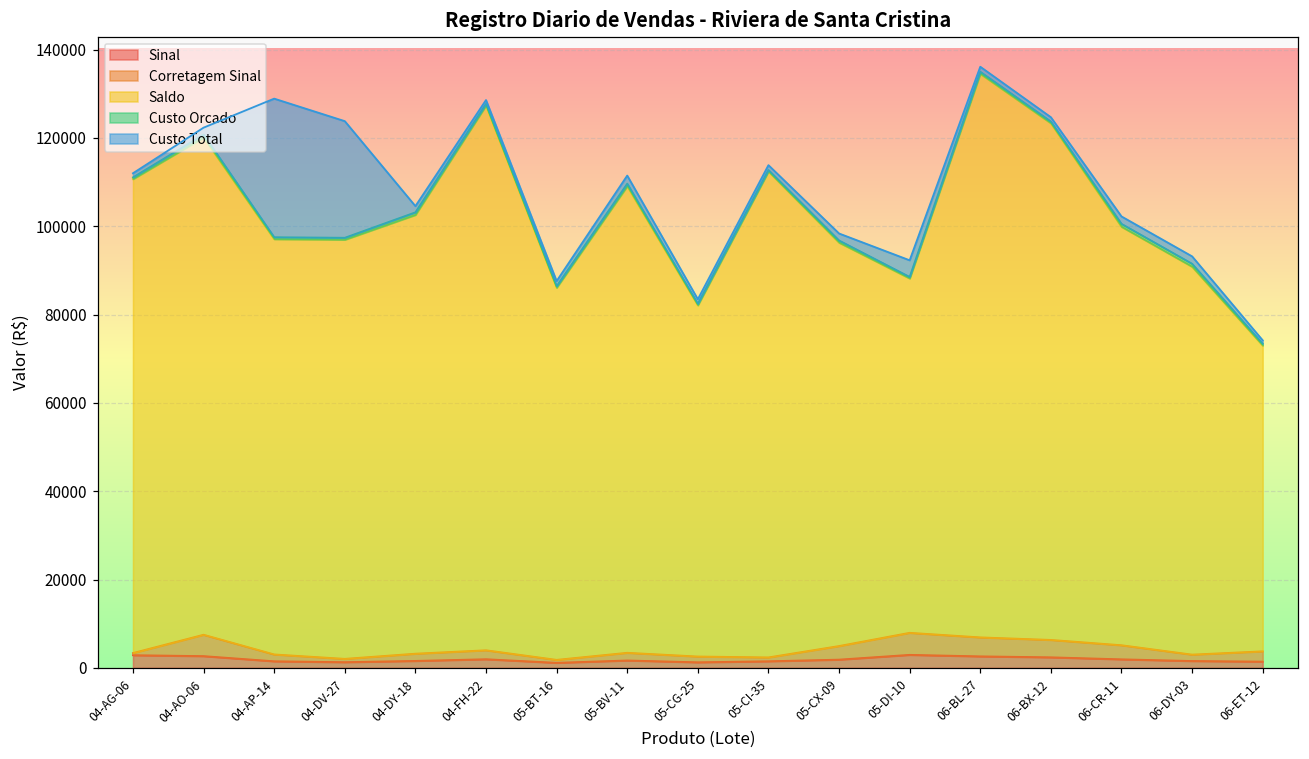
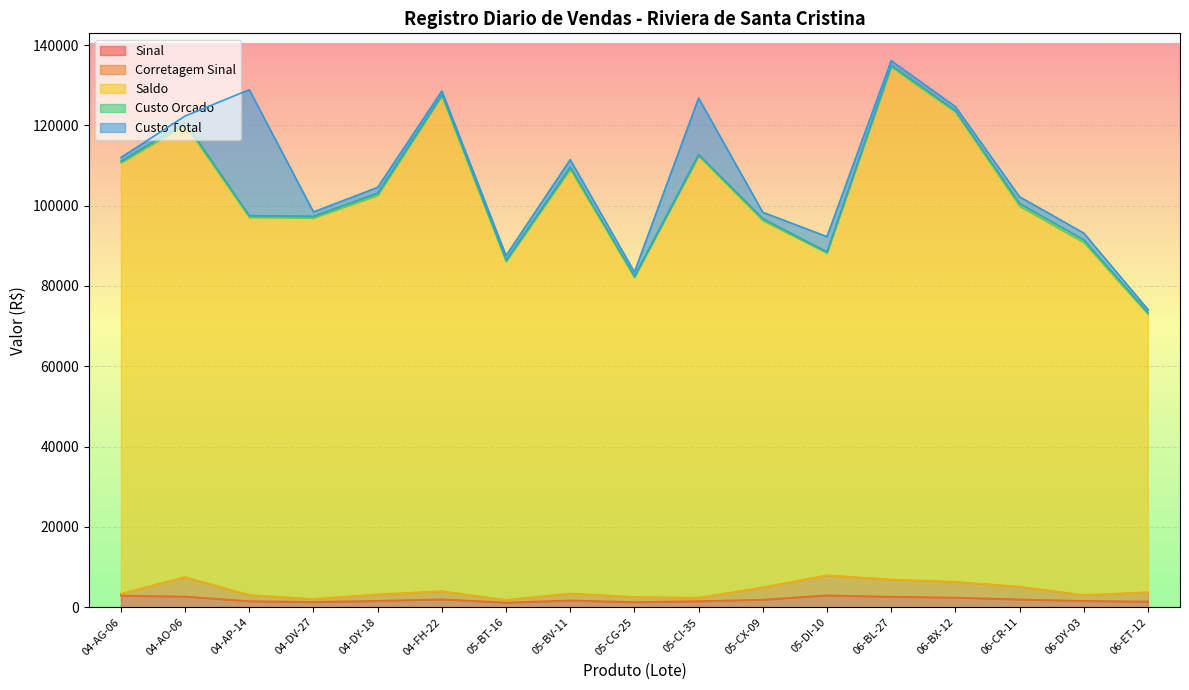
Custo Total, 04-DV-27: 26000 -> 1000
Custo Total, 05-CI-35: 1000 -> 14000
